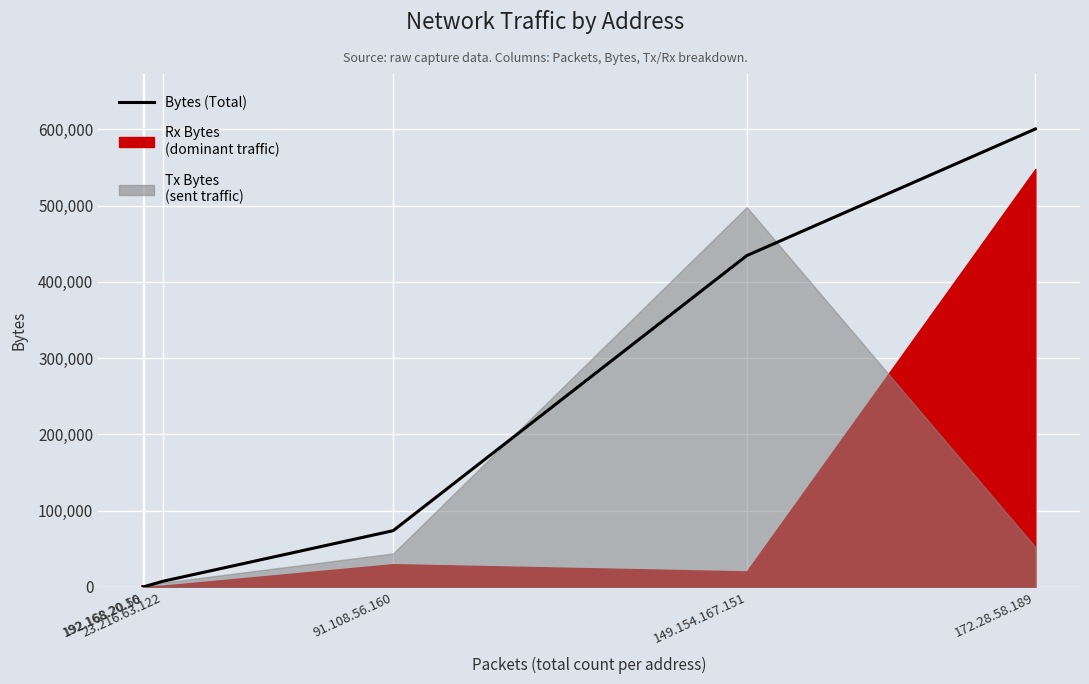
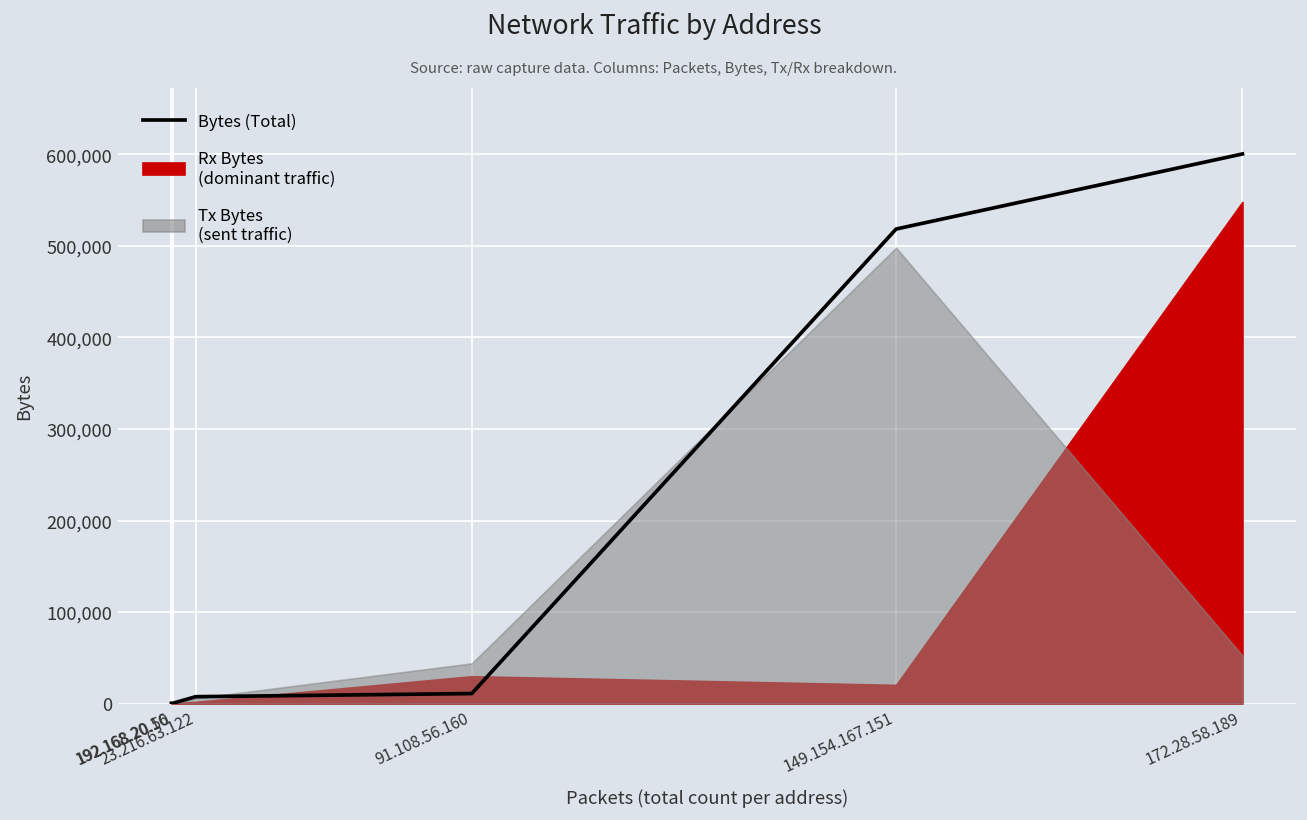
Bytes (Total), 91.108.56.160: 70,000 -> 10,000
Bytes (Total), 149.154.167.151: 430,000 -> 520,000
